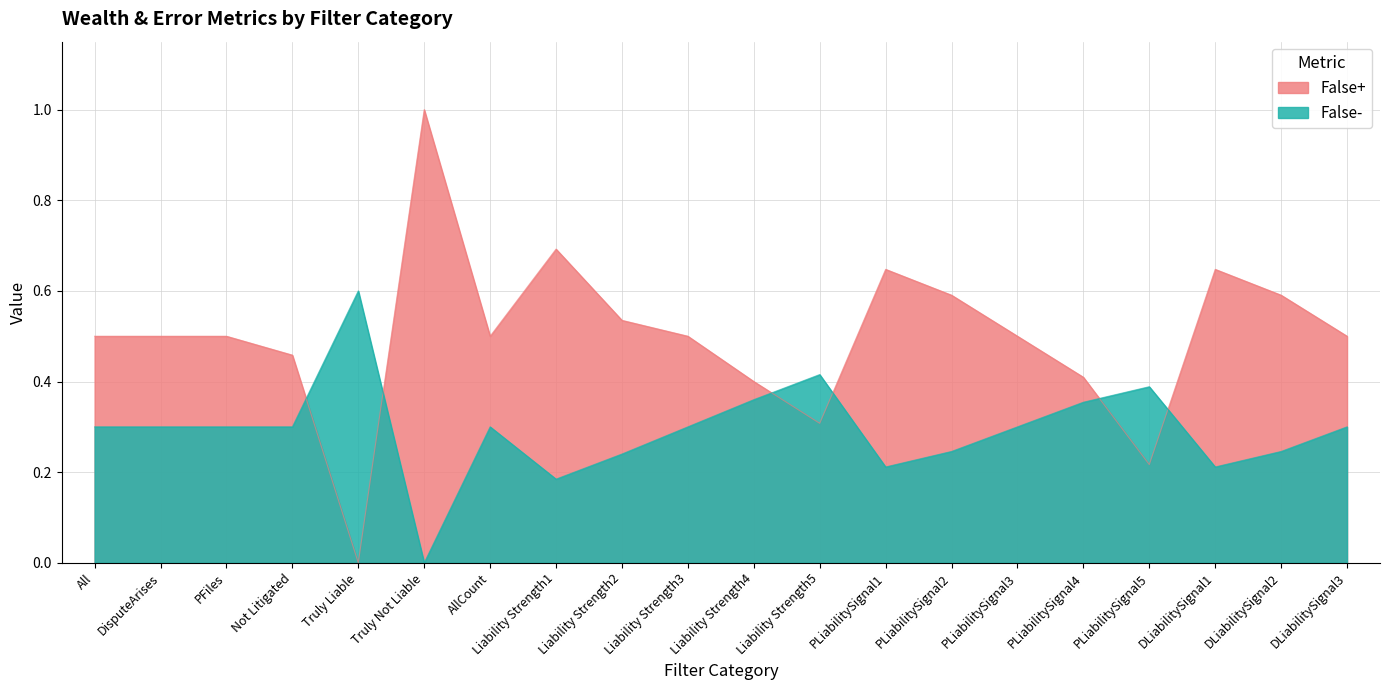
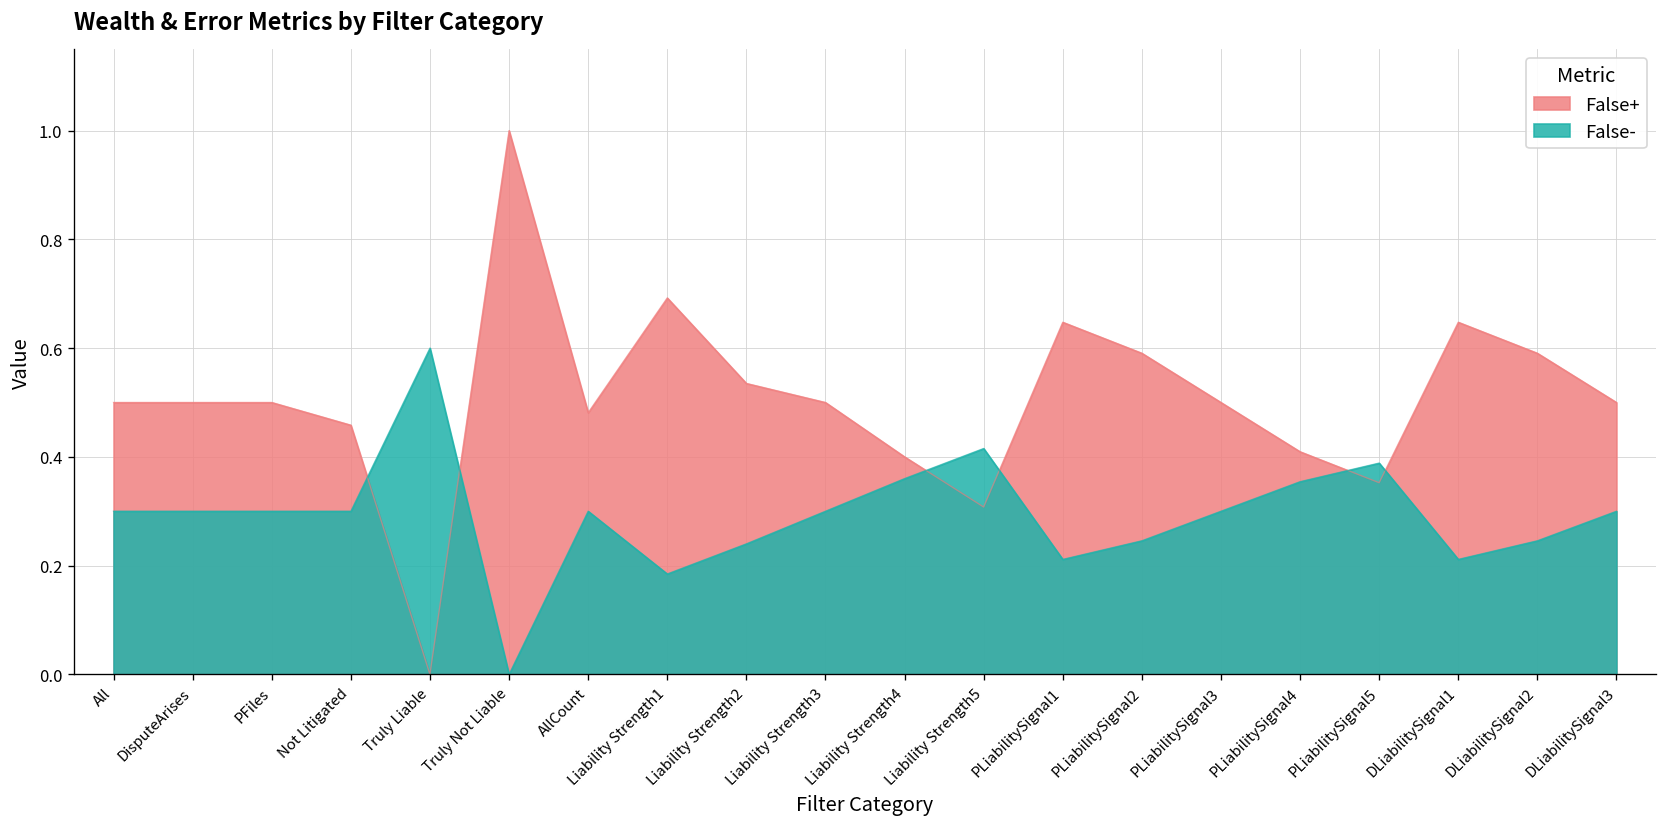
False+, AllCount: 0.50 -> 0.48
False+, PLiabilitySignal5: 0.22 -> 0.35
